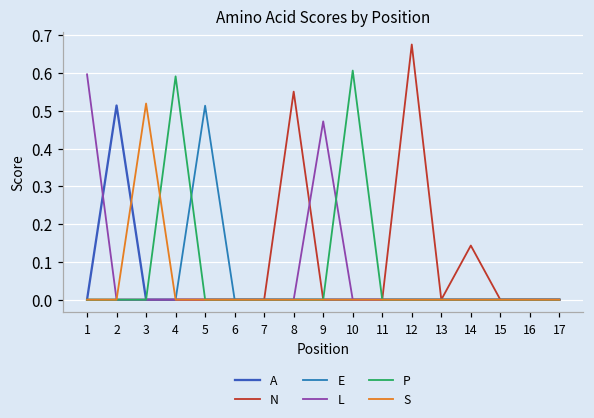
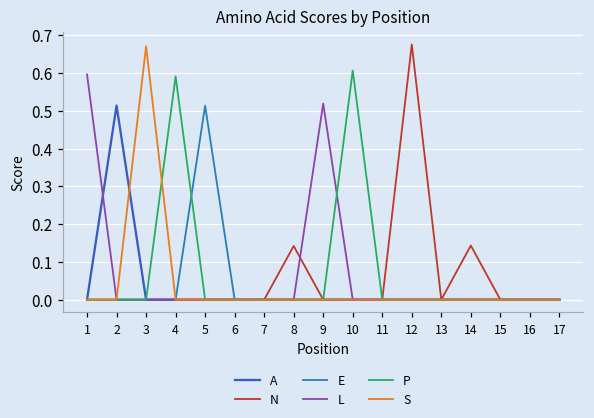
S, 3: 0.52 -> 0.67
N, 8: 0.55 -> 0.14
L, 9: 0.47 -> 0.52
